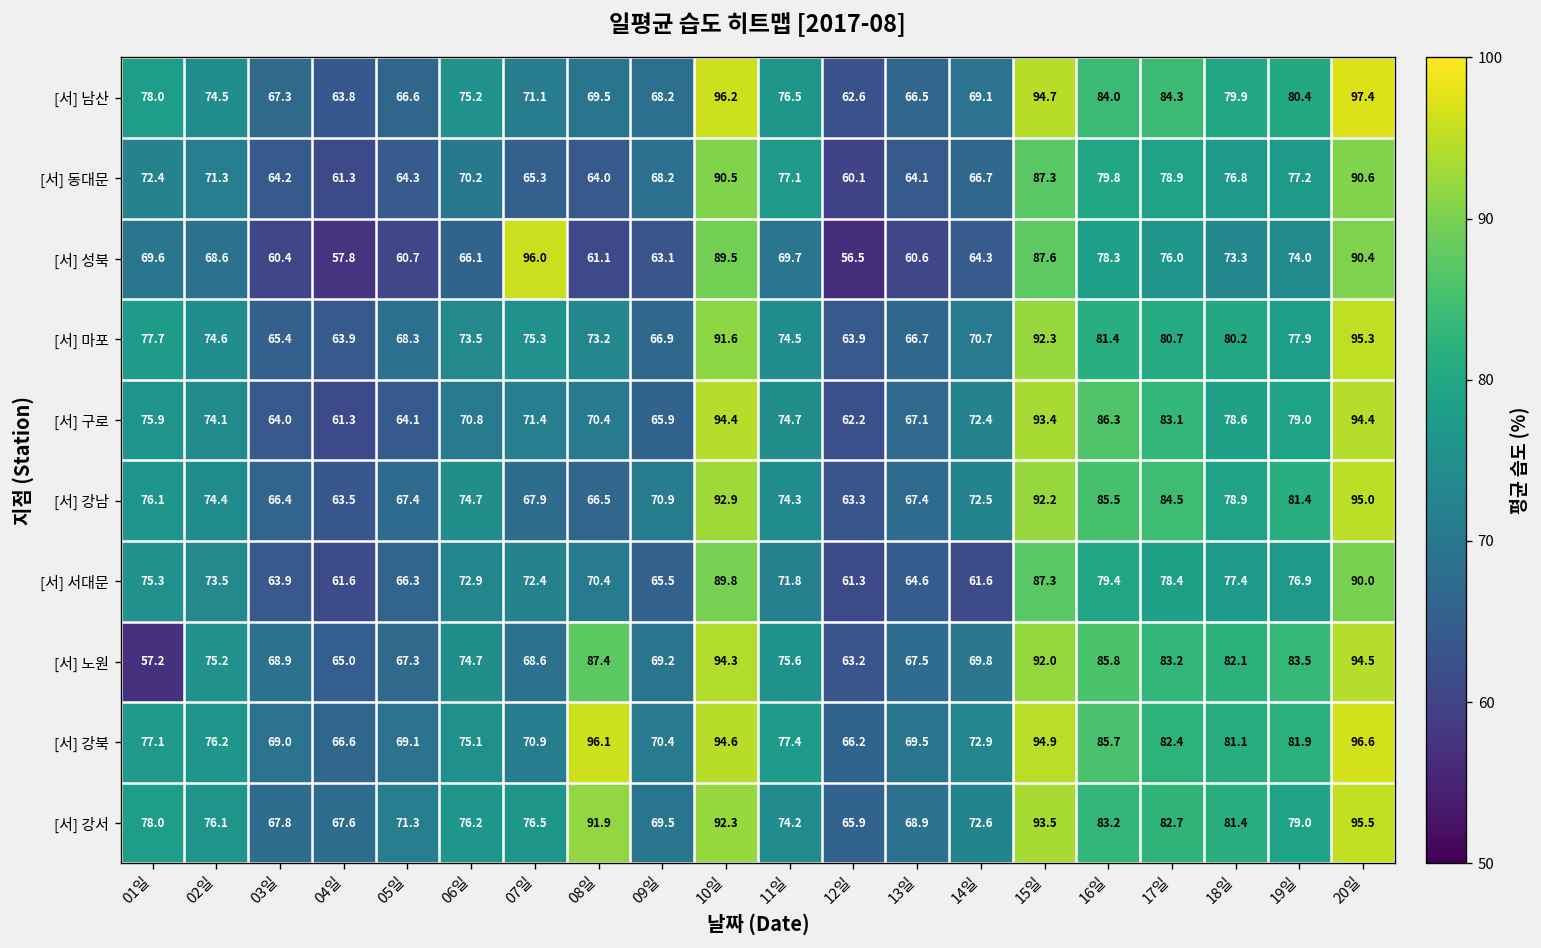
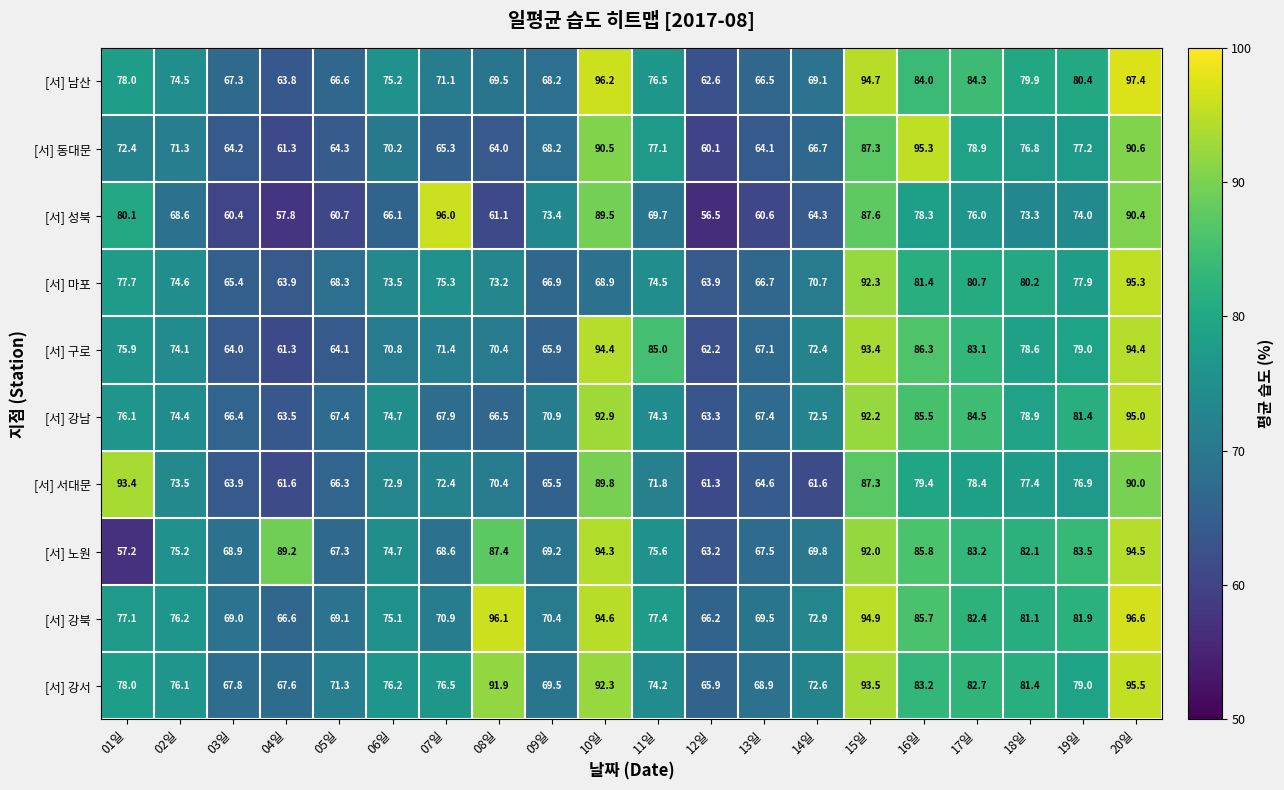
[서] 동대문, 16일: 79.8 -> 95.3
[서] 성북, 01일: 69.6 -> 80.1
[서] 성북, 09일: 63.1 -> 73.4
[서] 마포, 10일: 91.6 -> 68.9
[서] 구로, 11일: 74.7 -> 85.0
[서] 서대문, 01일: 75.3 -> 93.4
[서] 노원, 04일: 65.0 -> 89.2
